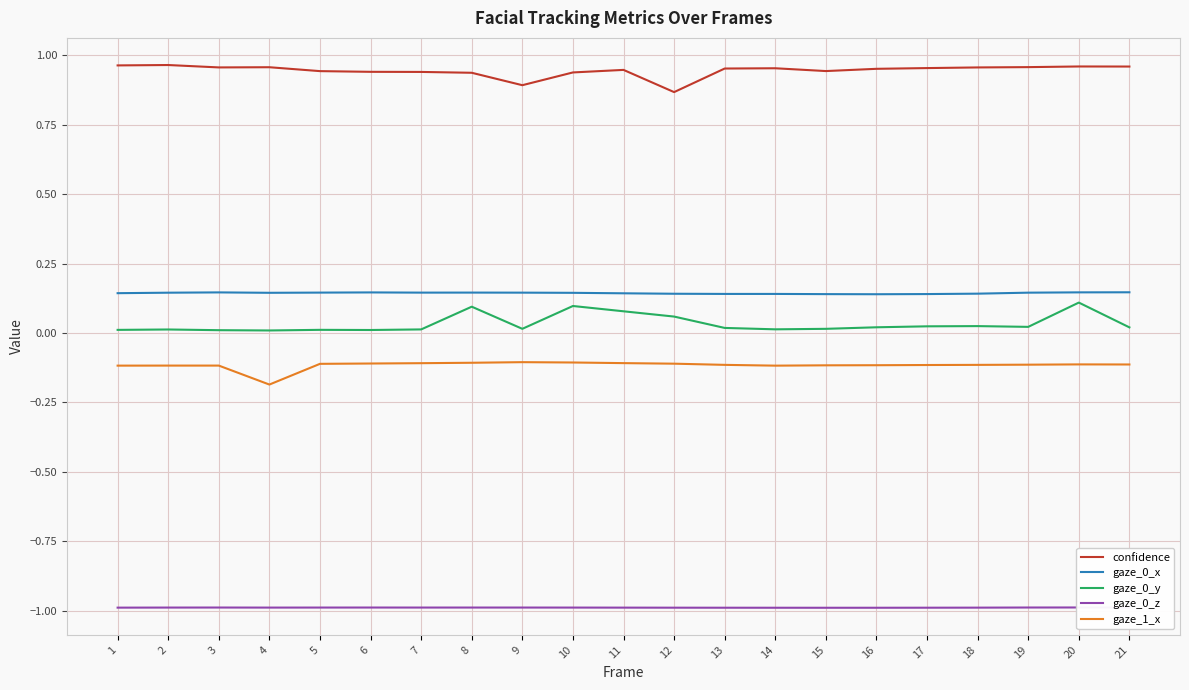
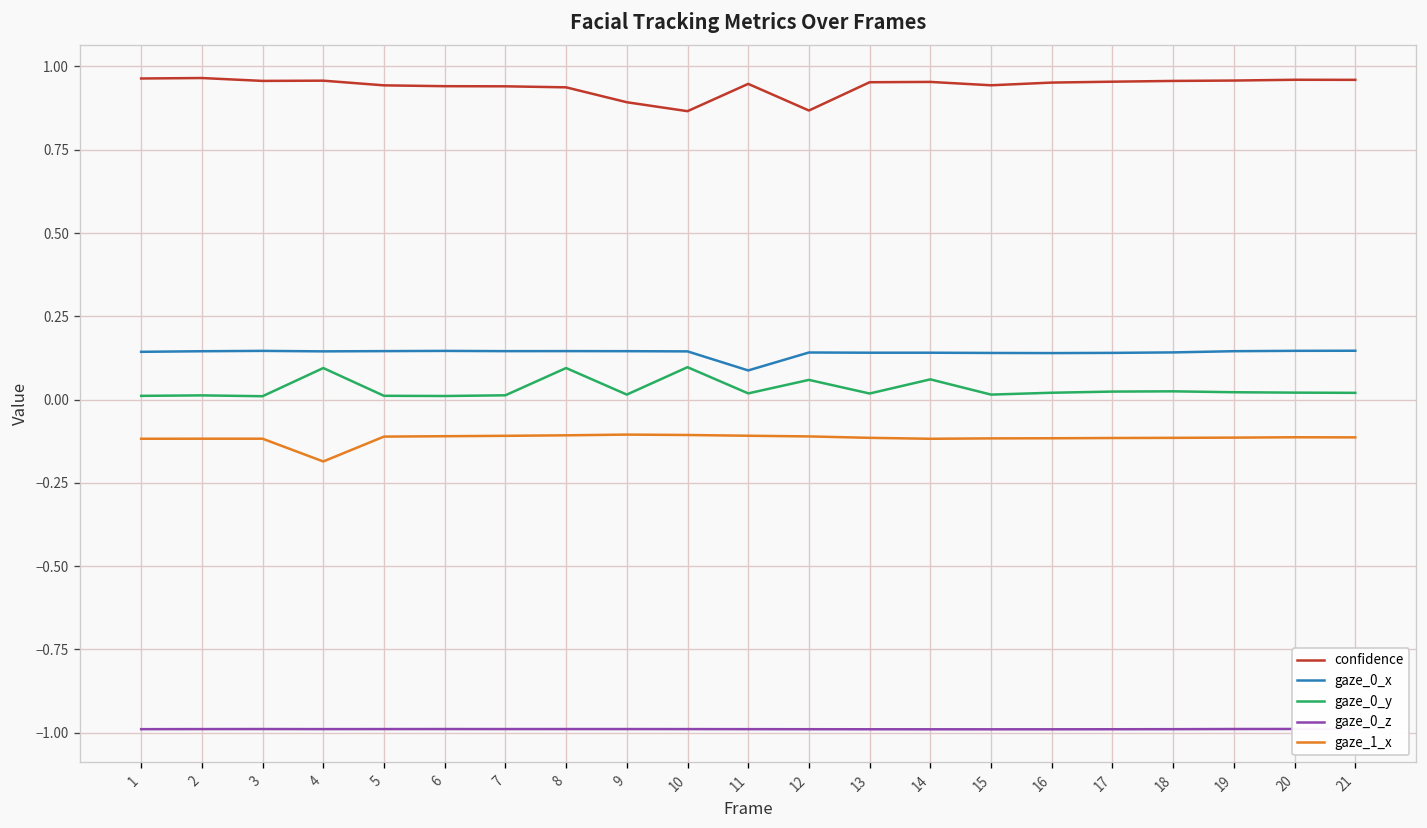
gaze_0_y, 4: 0.01 -> 0.09
confidence, 10: 0.94 -> 0.87
gaze_0_x, 11: 0.14 -> 0.09
gaze_0_y, 11: 0.08 -> 0.02
gaze_0_y, 14: 0.01 -> 0.06
gaze_0_y, 20: 0.11 -> 0.02
